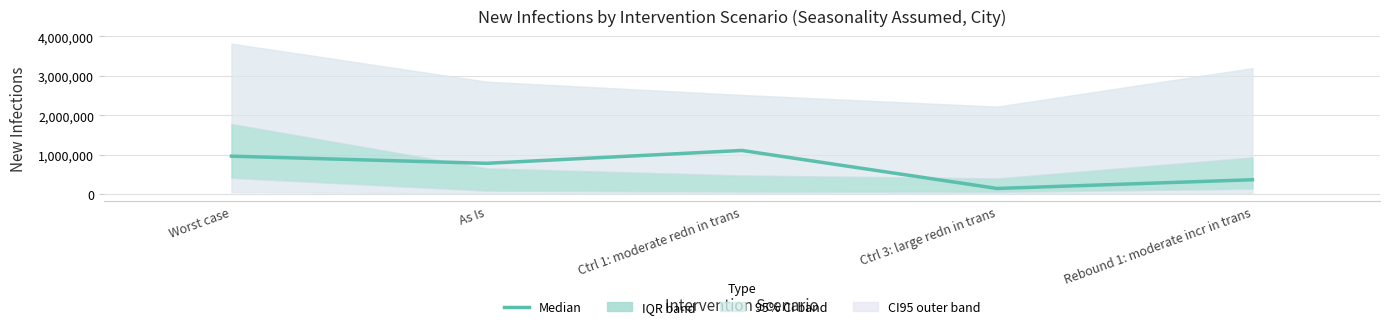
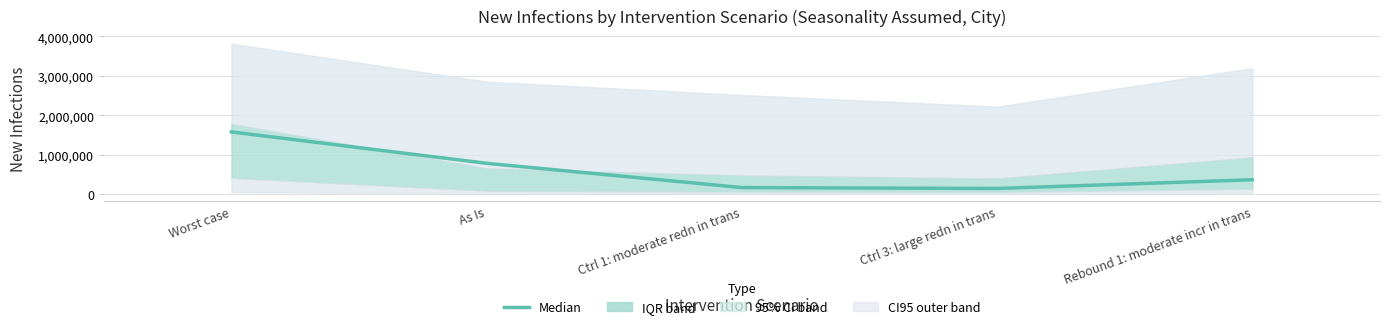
Median, Worst case: 1,000,000 -> 1,600,000
Median, Ctrl 1: moderate redn in trans: 1,100,000 -> 200,000
